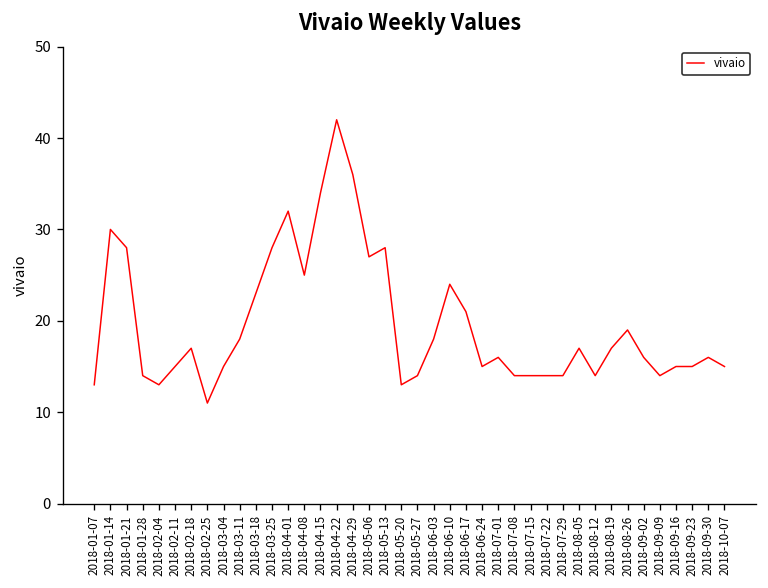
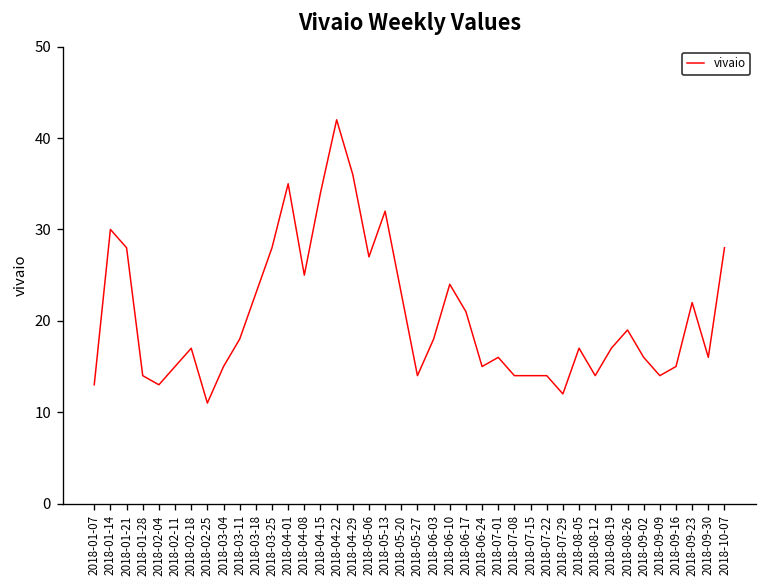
2018-04-01: 32 -> 35
2018-05-13: 28 -> 32
2018-05-20: 13 -> 23
2018-07-29: 14 -> 12
2018-09-23: 15 -> 22
2018-10-07: 15 -> 28
